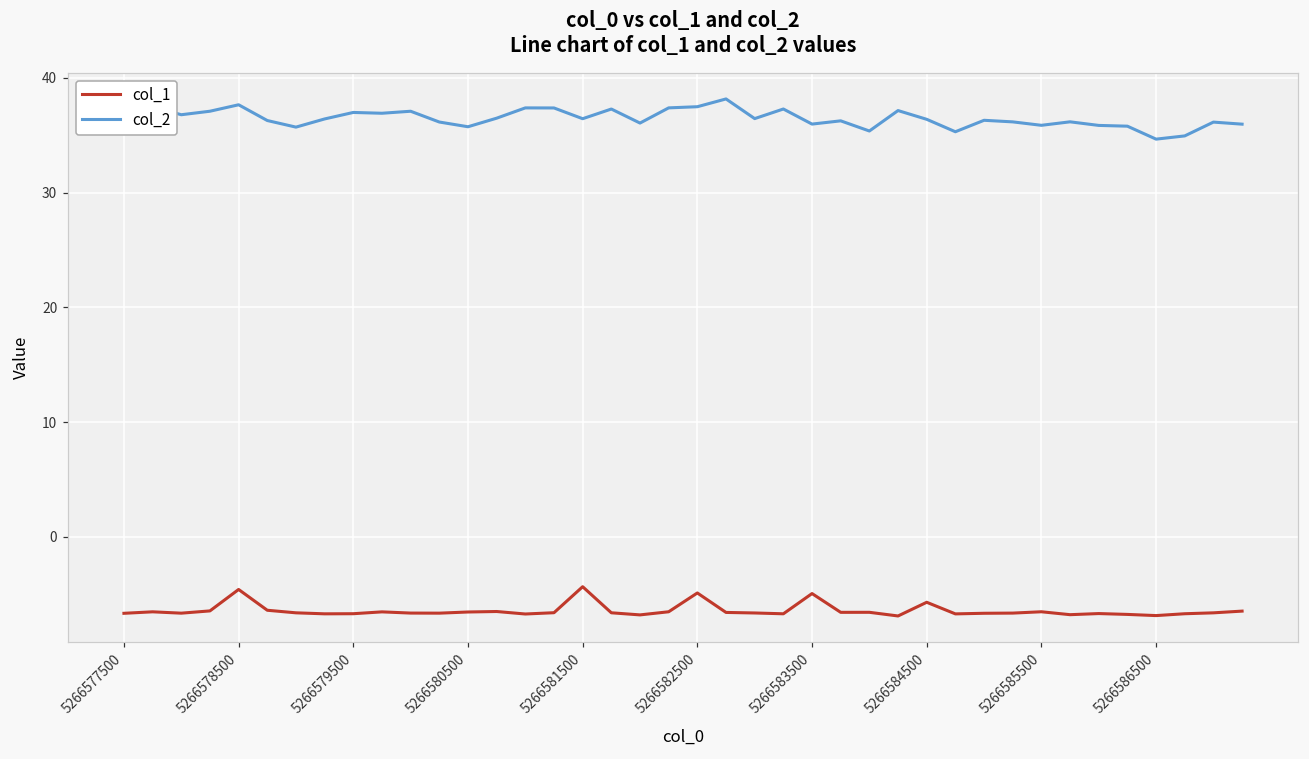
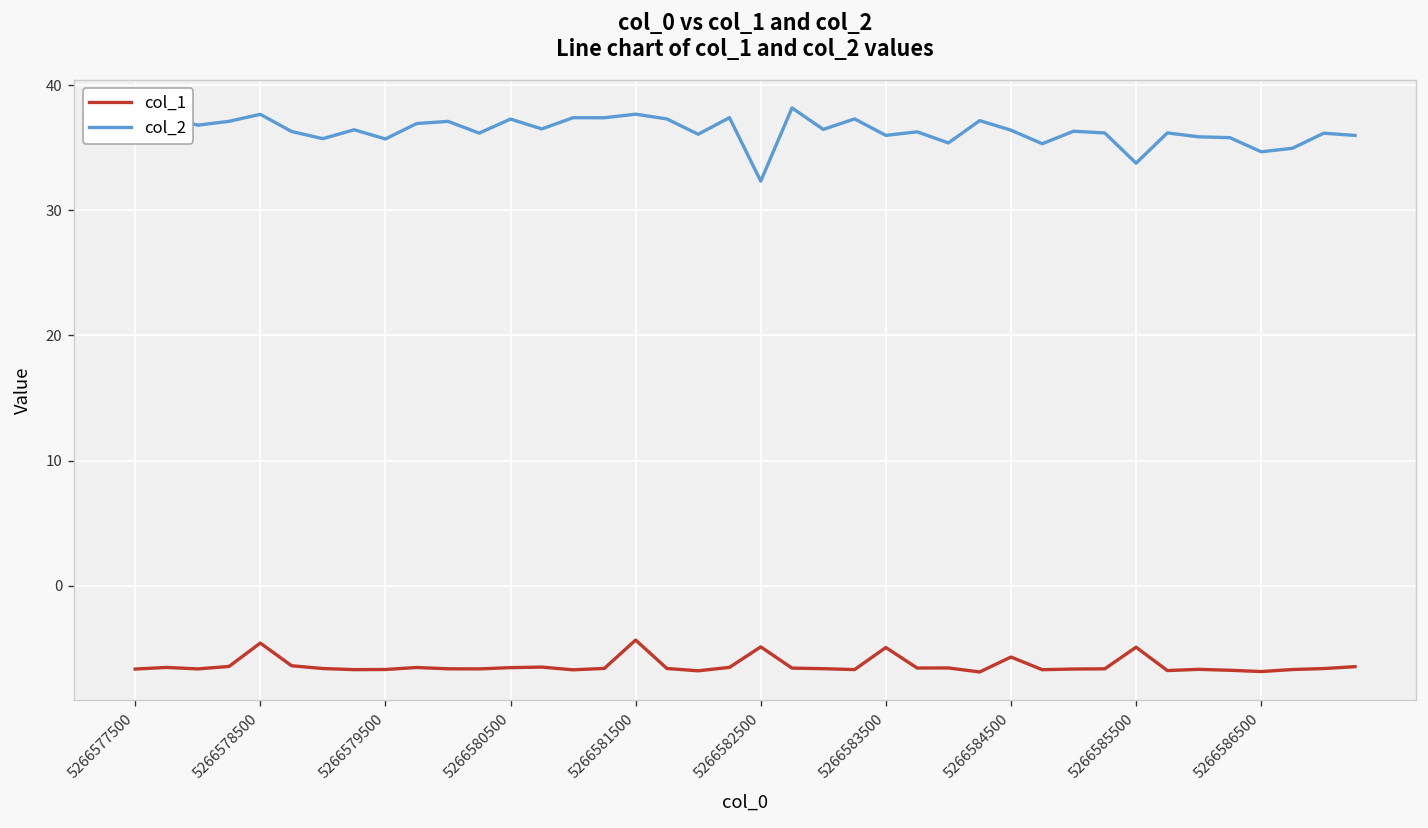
col_2, 5266579500: 37.0 -> 35.7
col_2, 5266580500: 35.7 -> 37.3
col_2, 5266581500: 36.4 -> 37.7
col_2, 5266582500: 37.5 -> 32.3
col_1, 5266585500: -6.5 -> -4.9
col_2, 5266585500: 35.9 -> 33.8
